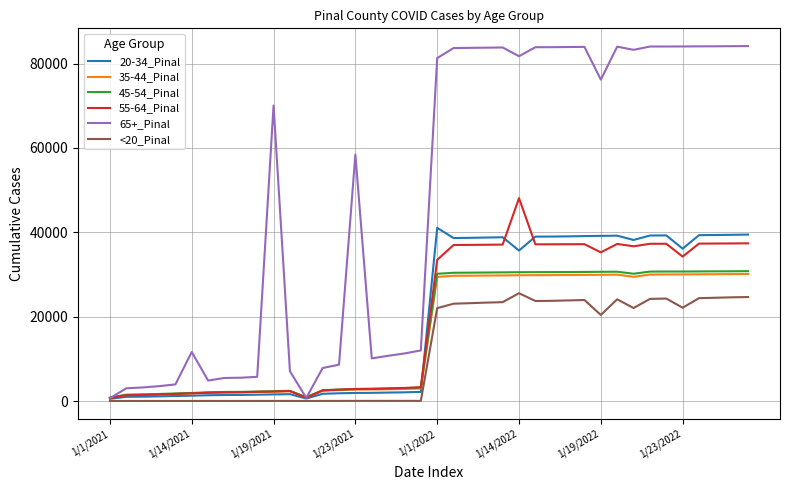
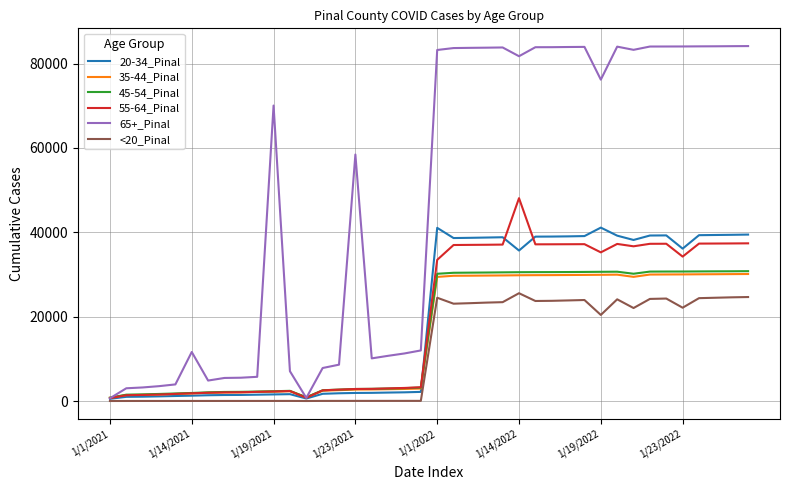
65+_Pinal, 1/1/2022: 81000 -> 83000
<20_Pinal, 1/1/2022: 22000 -> 24000
20-34_Pinal, 1/19/2022: 39000 -> 41000
